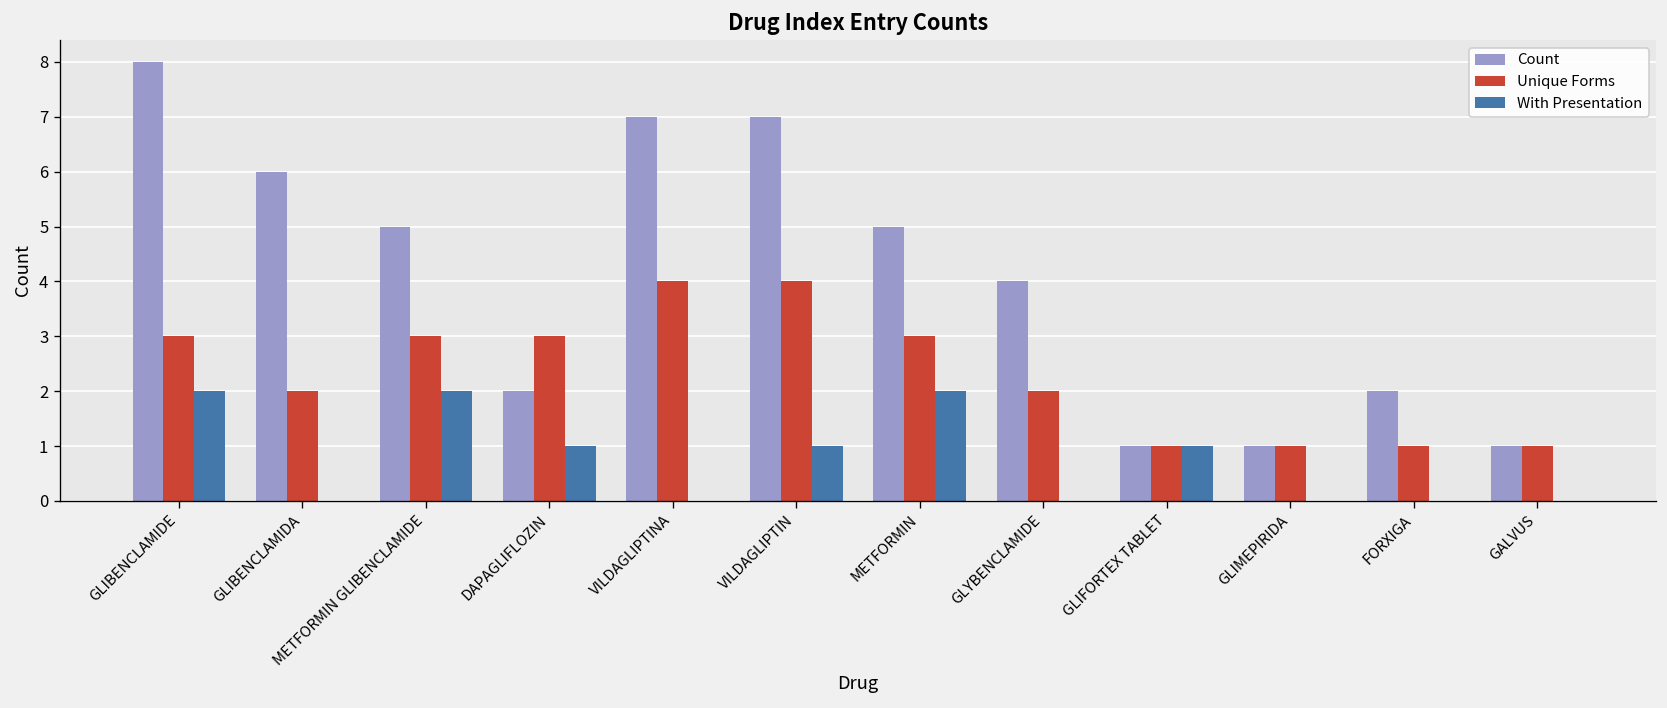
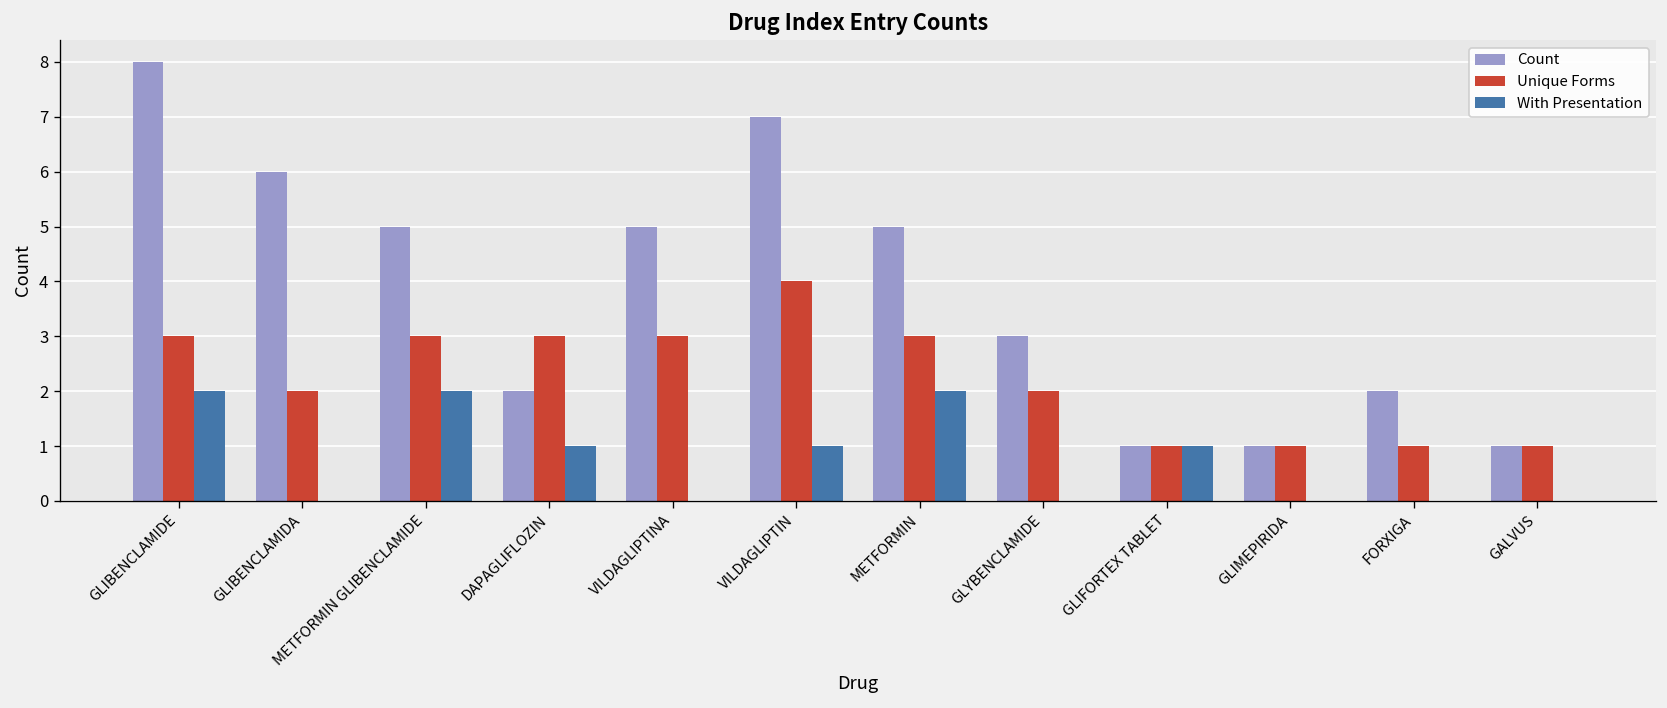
Count, VILDAGLIPTINA: 7 -> 5
Unique Forms, VILDAGLIPTINA: 4 -> 3
Count, GLYBENCLAMIDE: 4 -> 3
